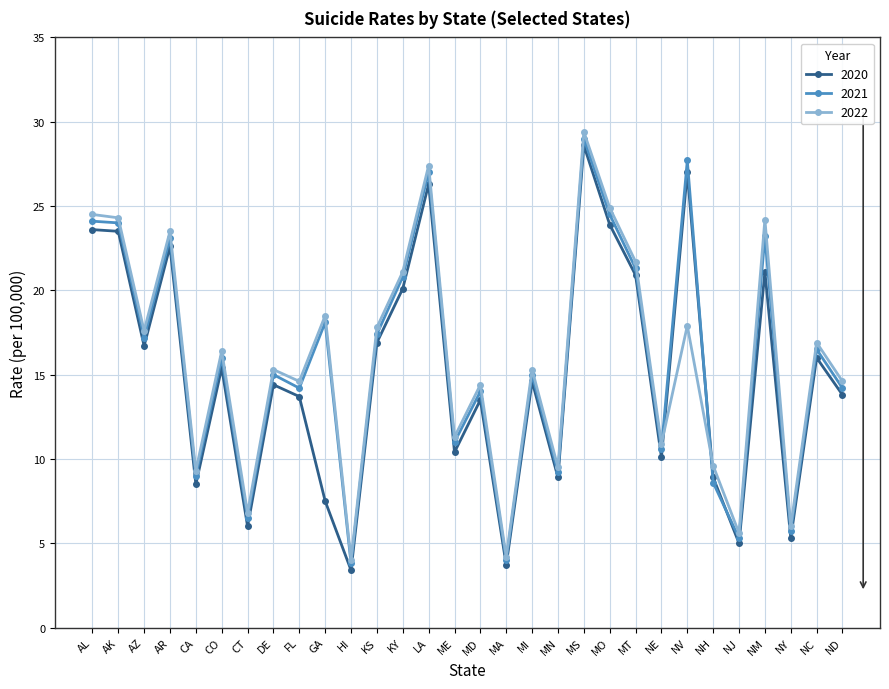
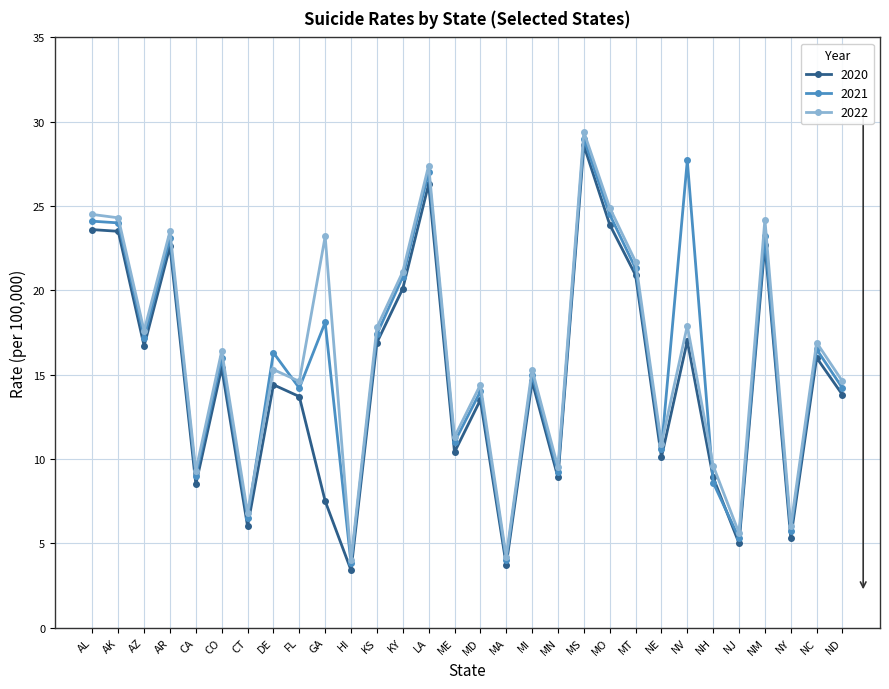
2021, DE: 15.0 -> 16.3
2022, GA: 18.5 -> 23.2
2020, NV: 27 -> 17
2020, NM: 21.1 -> 22.7
